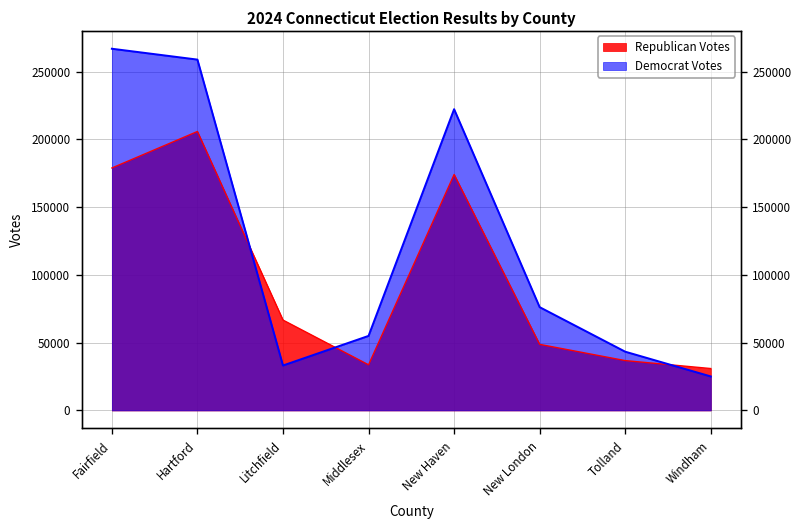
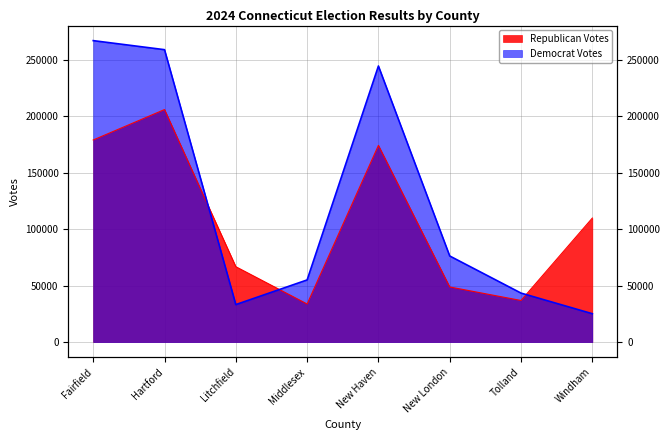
Democrat Votes, New Haven: 222000 -> 244000
Republican Votes, Windham: 31000 -> 110000
